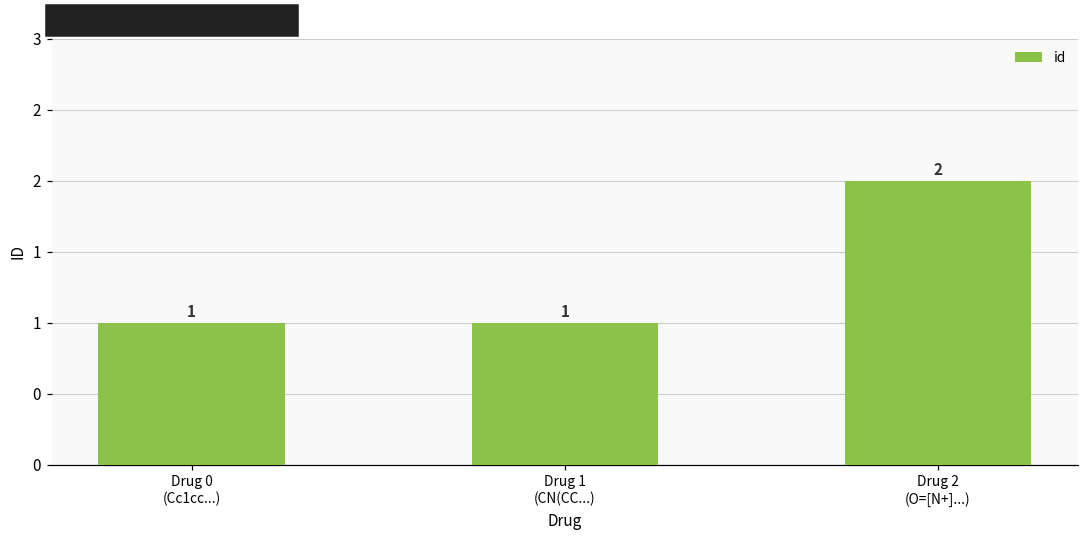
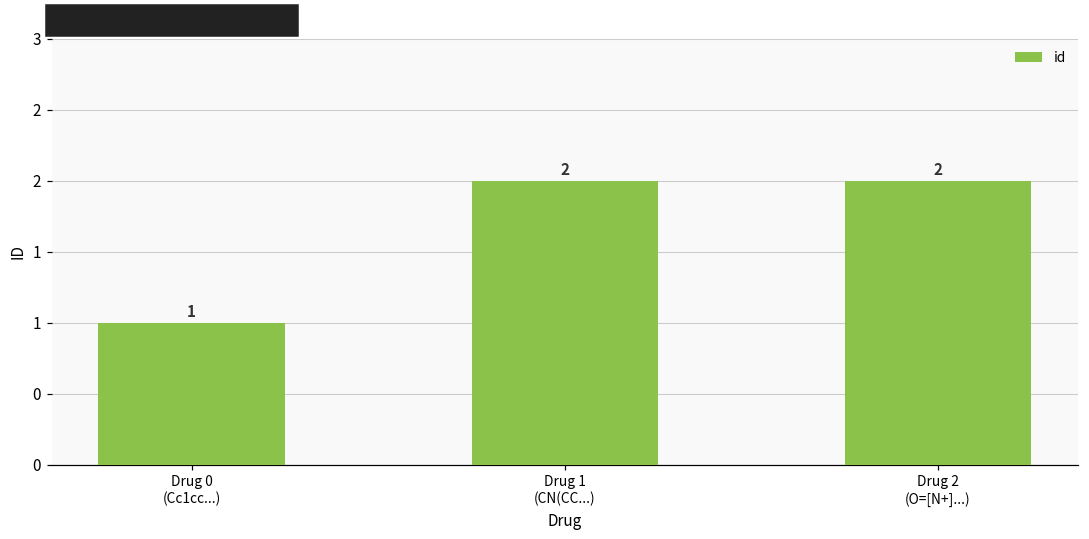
Drug 1 (CN(CC...): 1 -> 2
